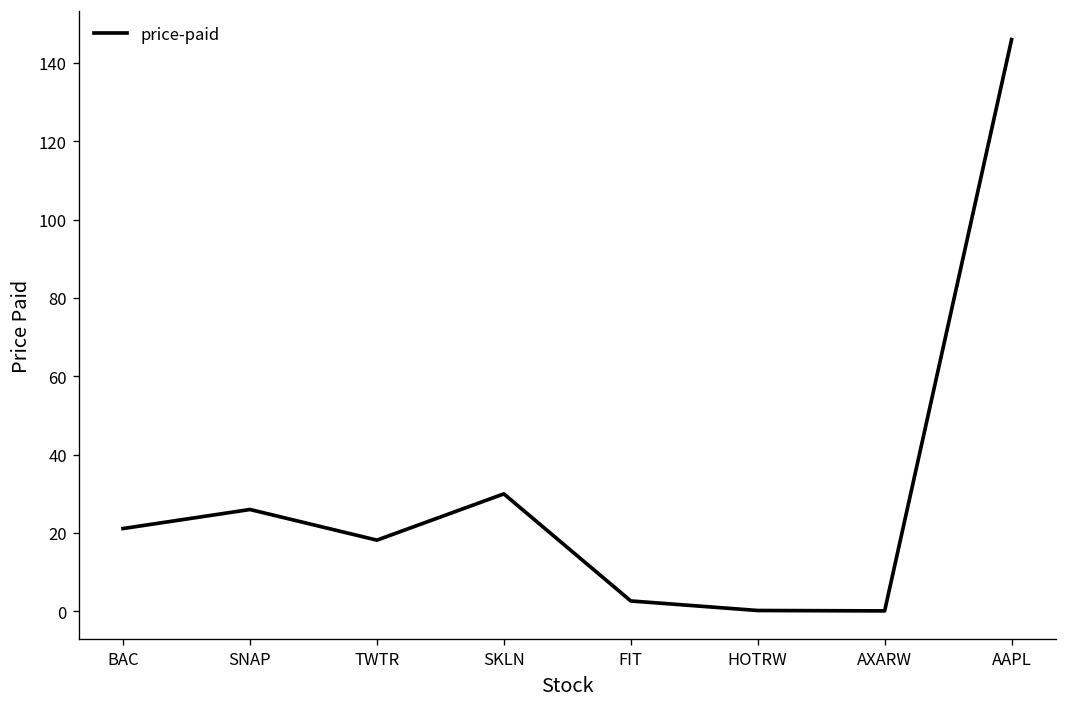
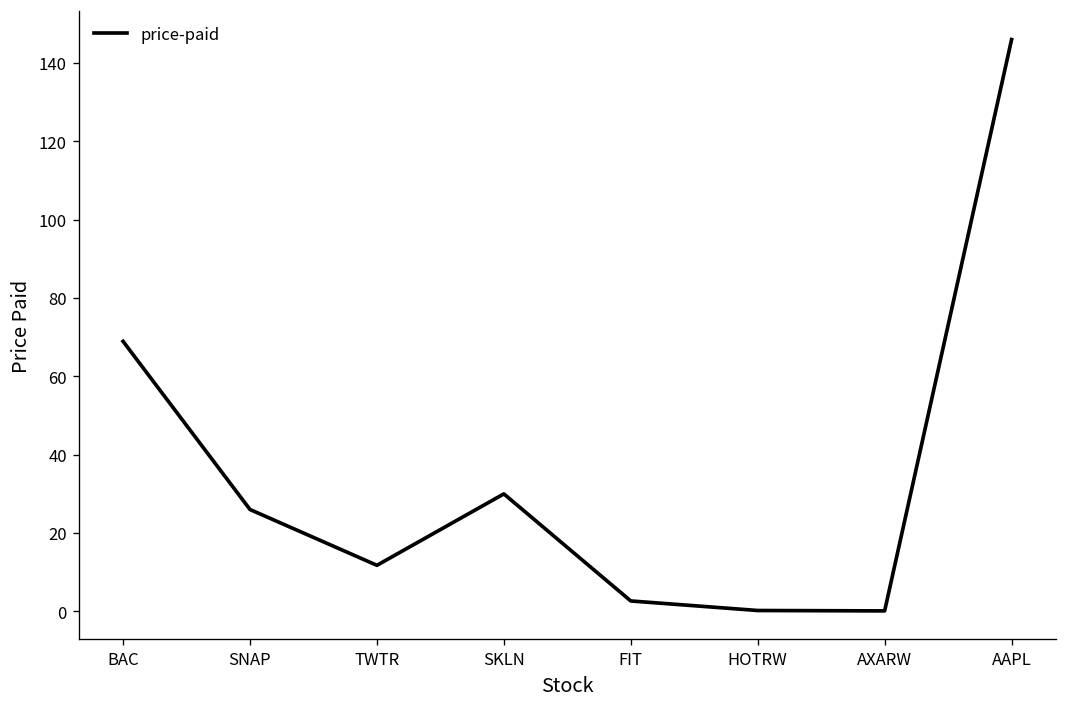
BAC: 21 -> 69
TWTR: 18 -> 12
